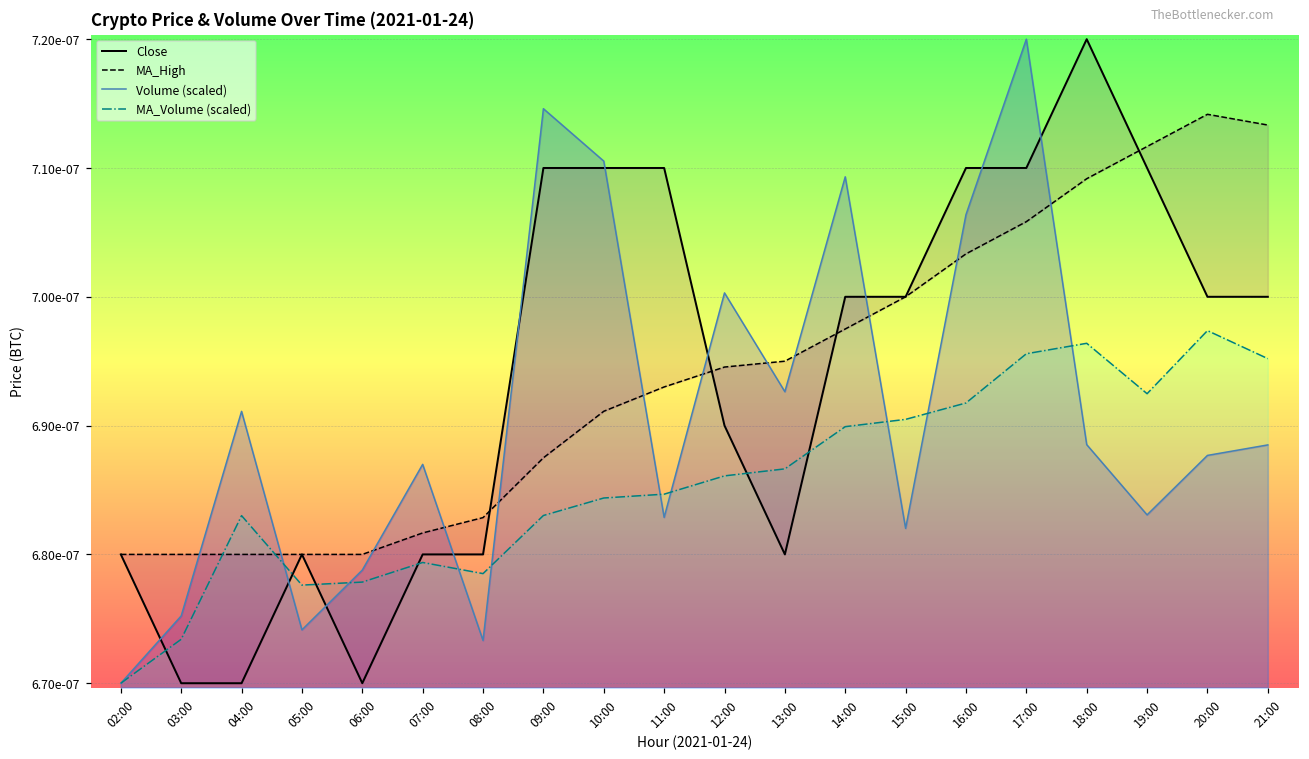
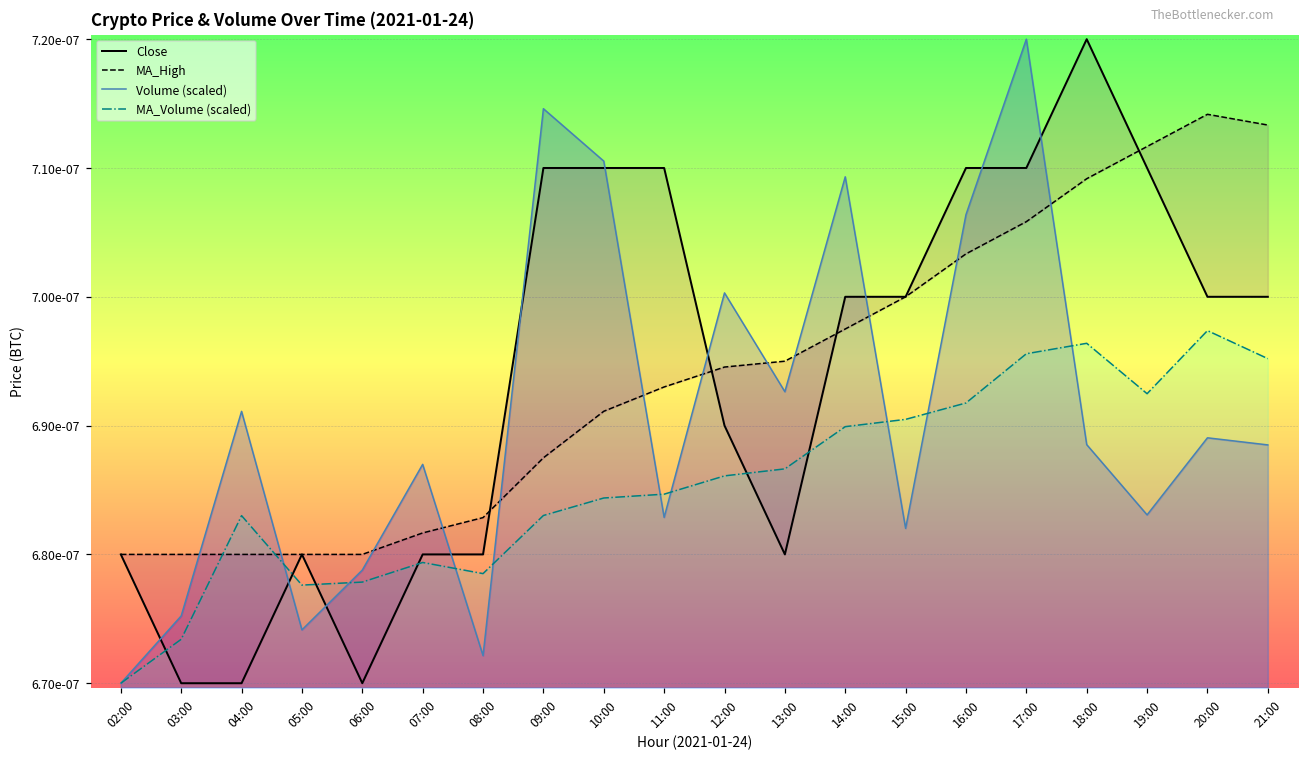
Volume (scaled), 08:00: 0.0000006733 -> 0.0000006721
Volume (scaled), 20:00: 0.0000006877 -> 0.0000006891
